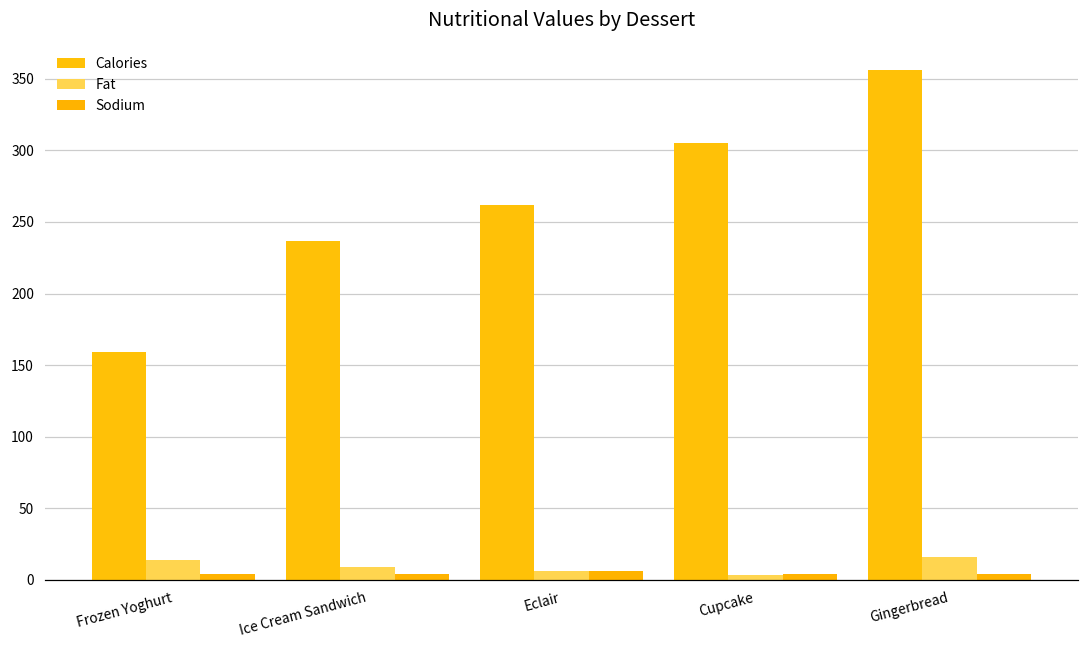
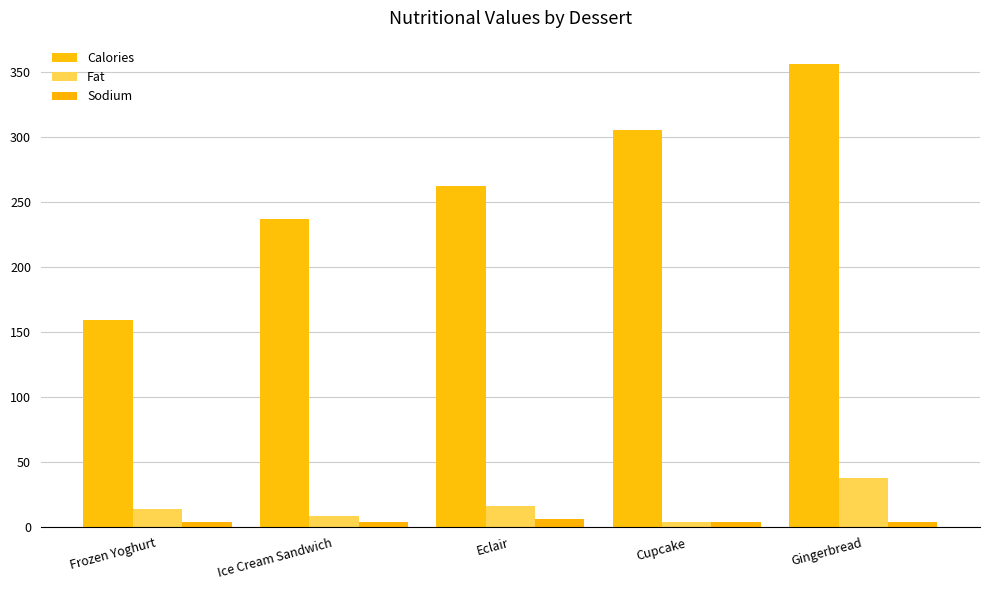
Fat, Eclair: 6 -> 16
Fat, Gingerbread: 16 -> 38
